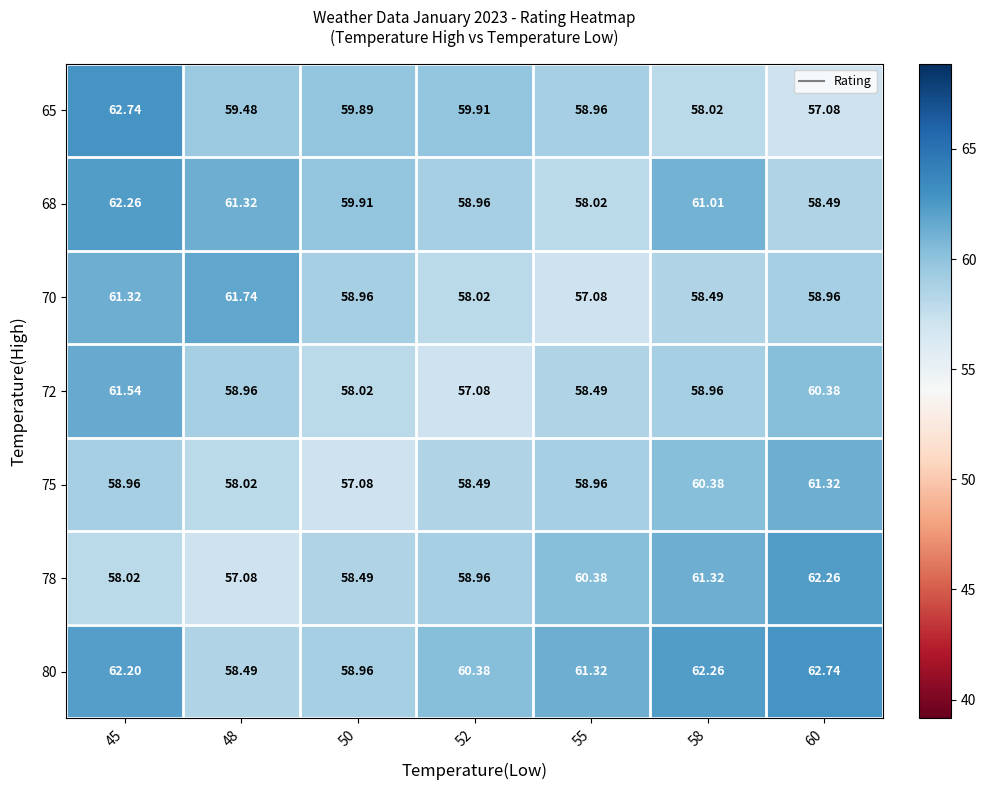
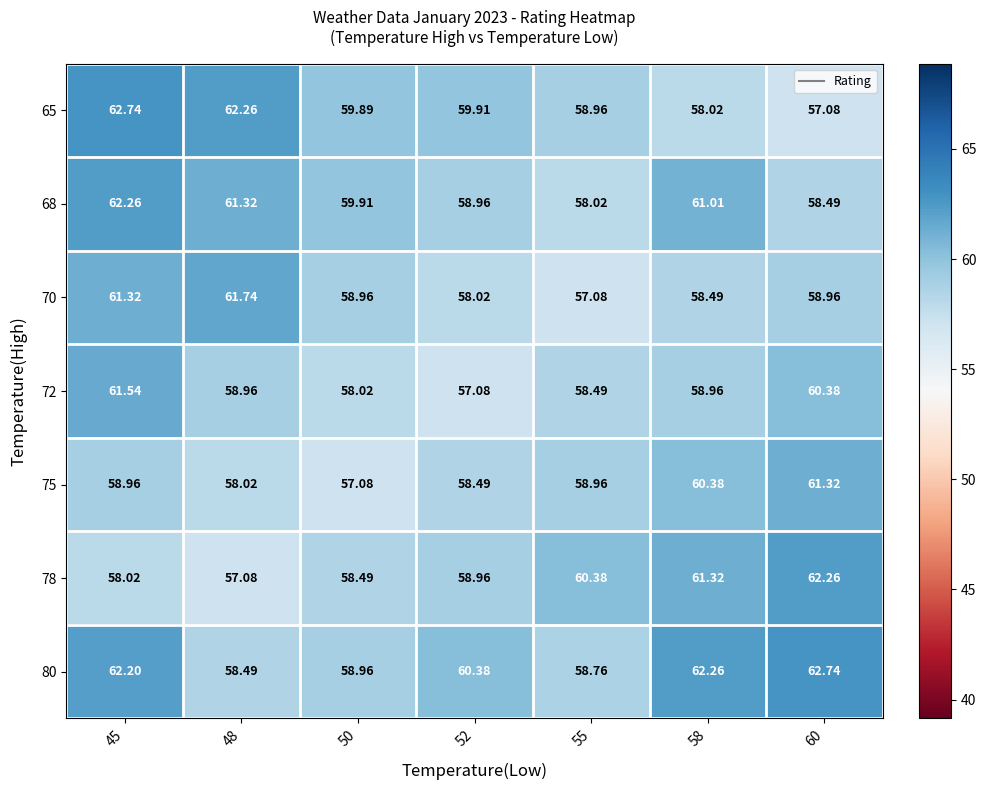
65, 48: 59.48 -> 62.26
80, 55: 61.32 -> 58.76
